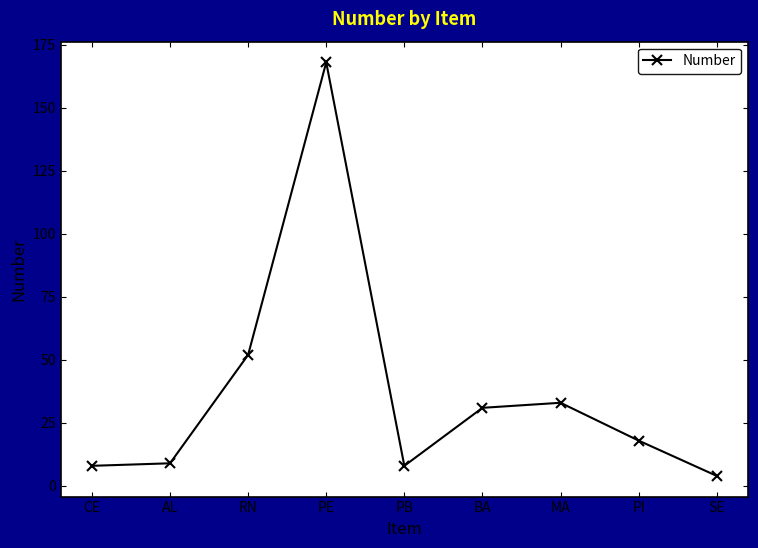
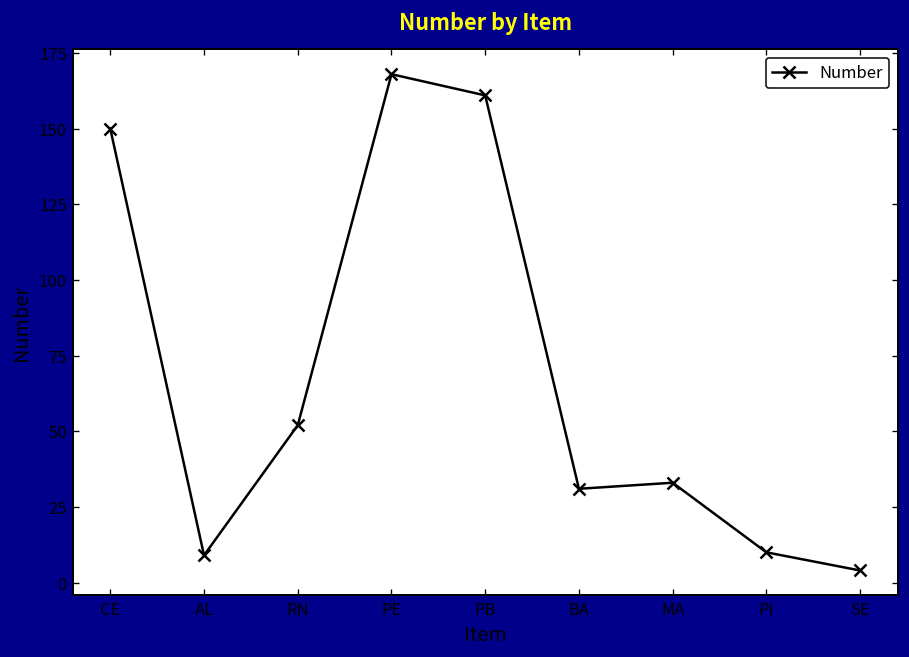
CE: 8 -> 150
PB: 8 -> 161
PI: 18 -> 10
